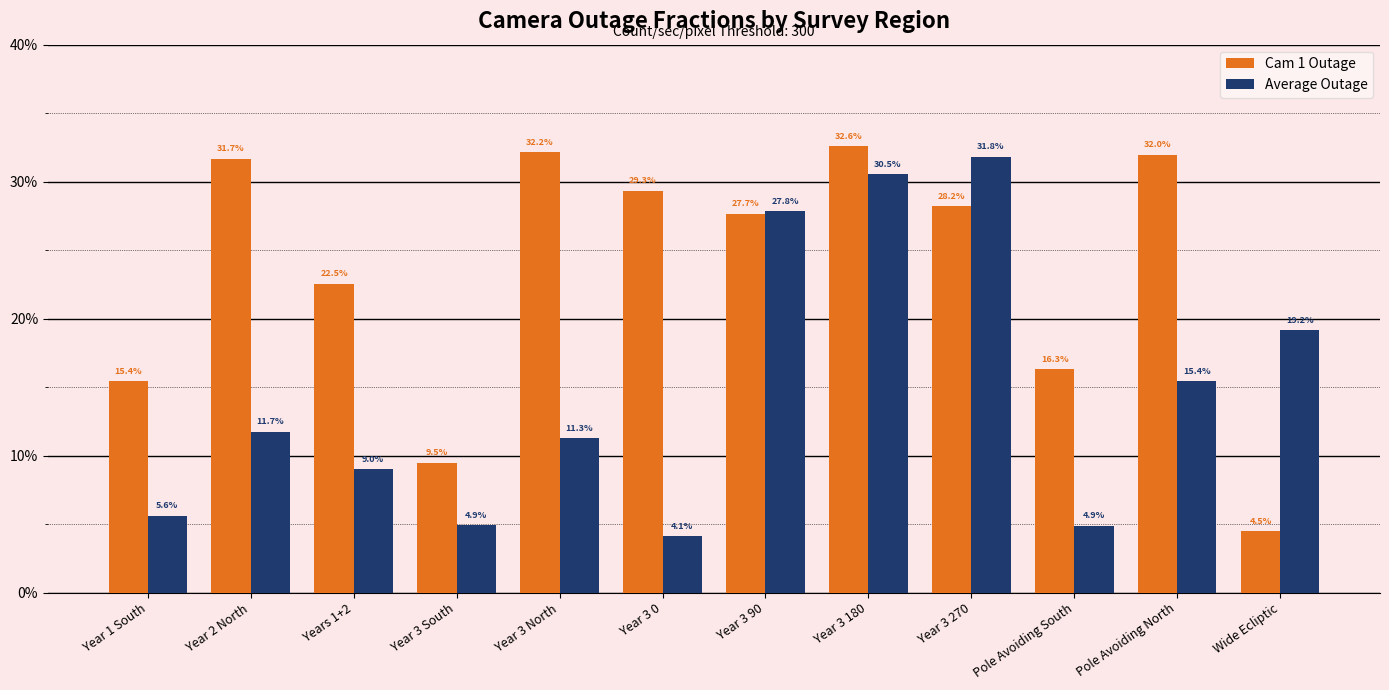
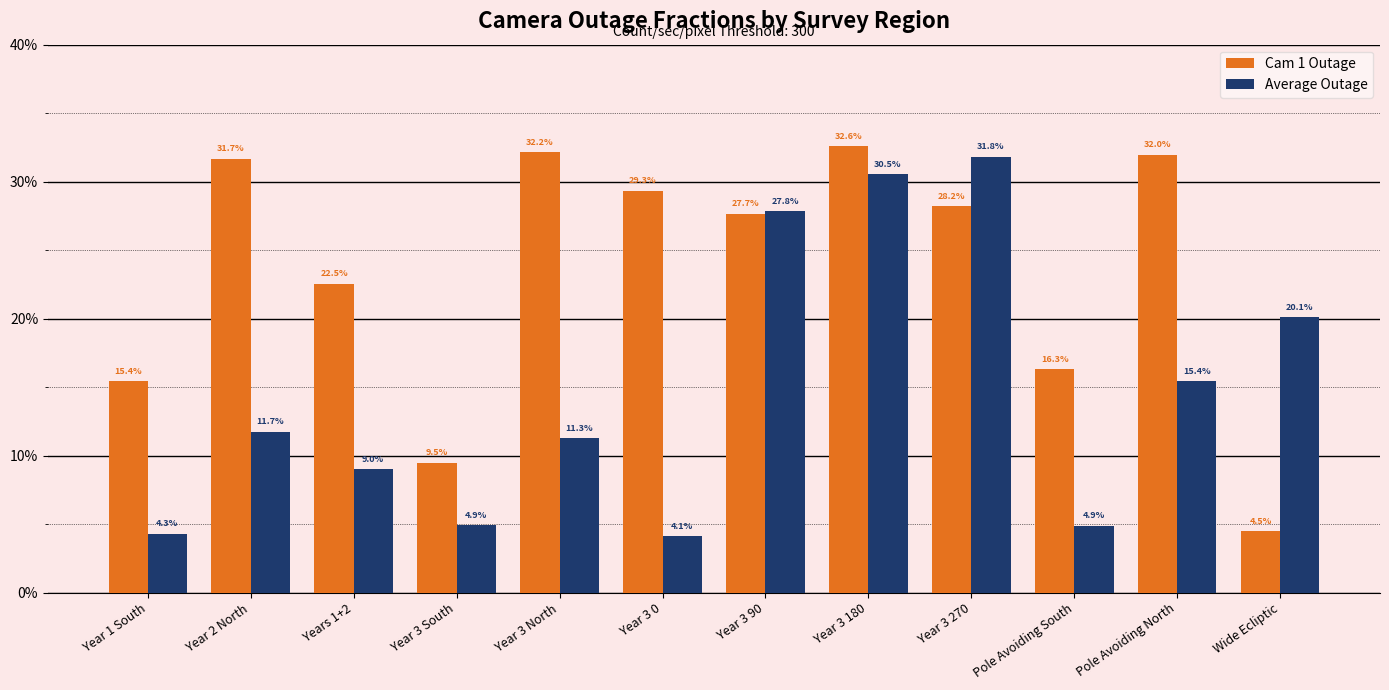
Average Outage, Year 1 South: 5.6% -> 4.3%
Average Outage, Wide Ecliptic: 19.2% -> 20.1%
